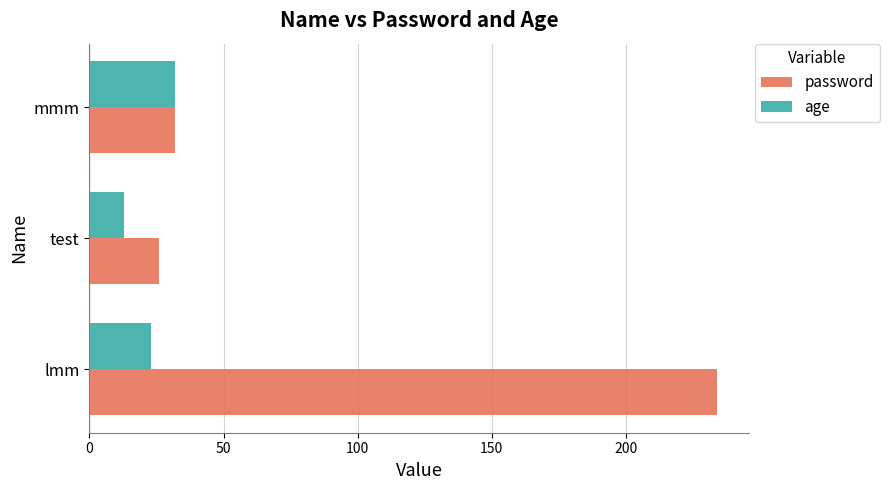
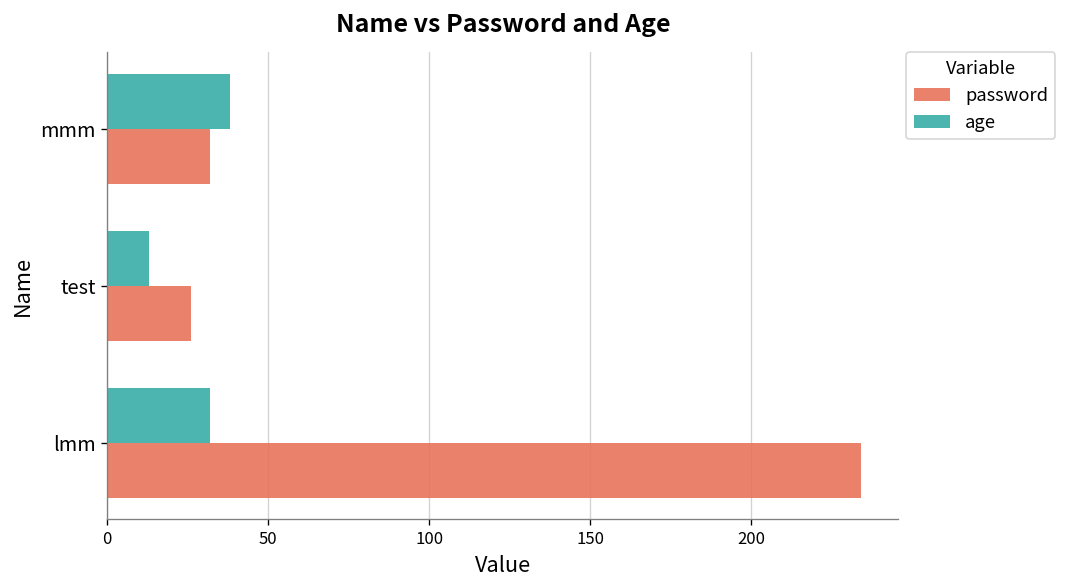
age, mmm: 32 -> 38
age, lmm: 23 -> 32
